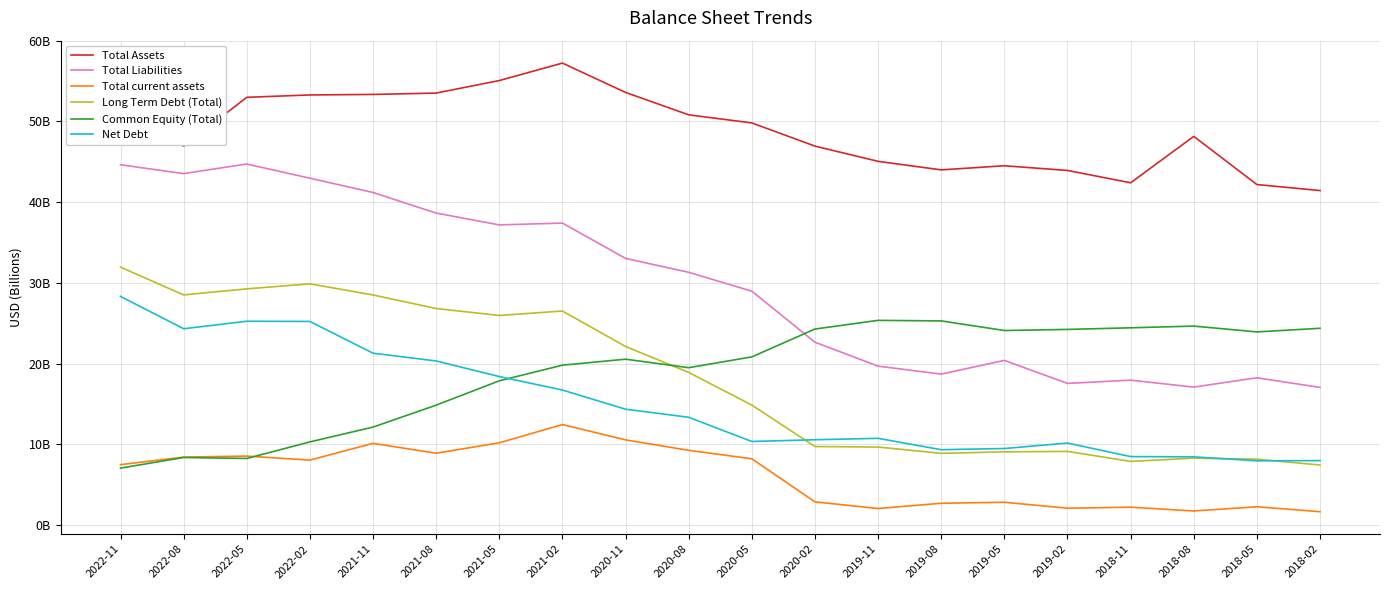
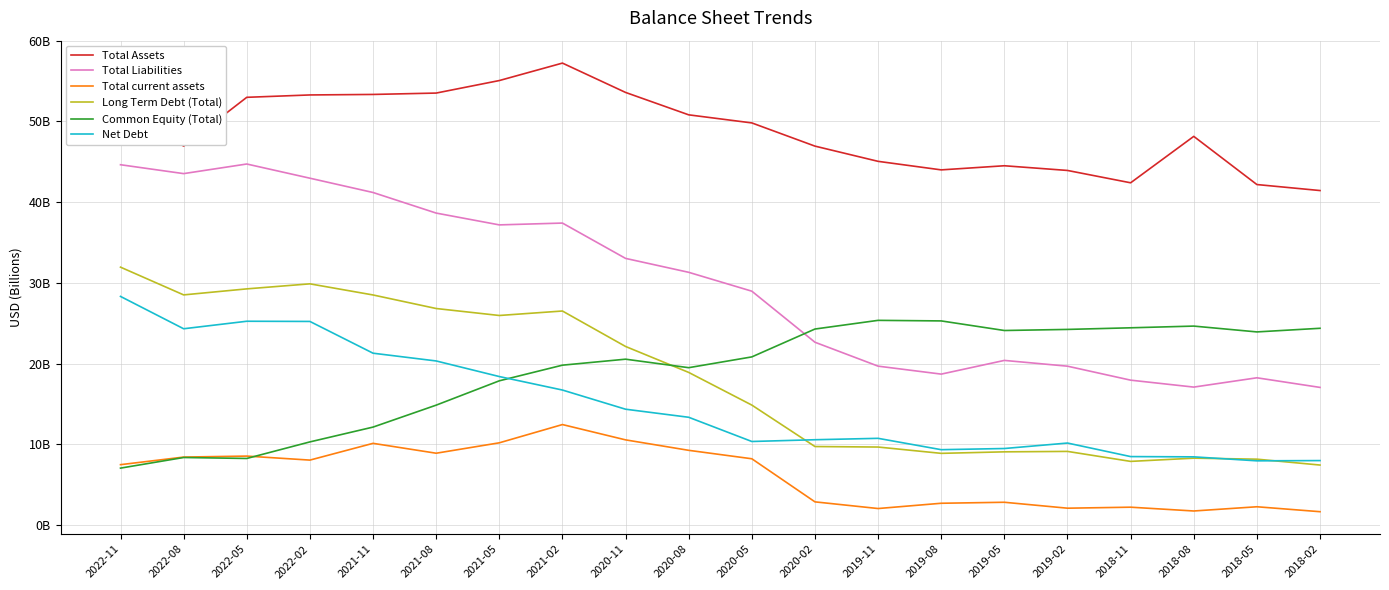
Total Liabilities, 2019-02: 18000000000 -> 20000000000
